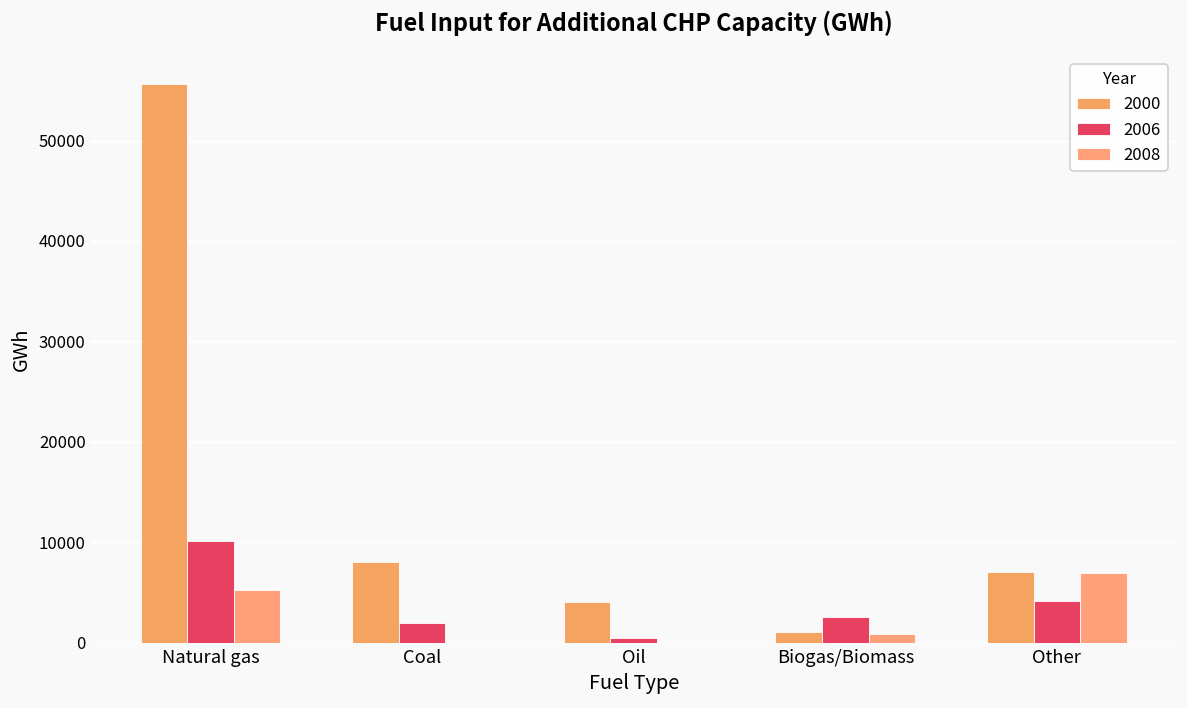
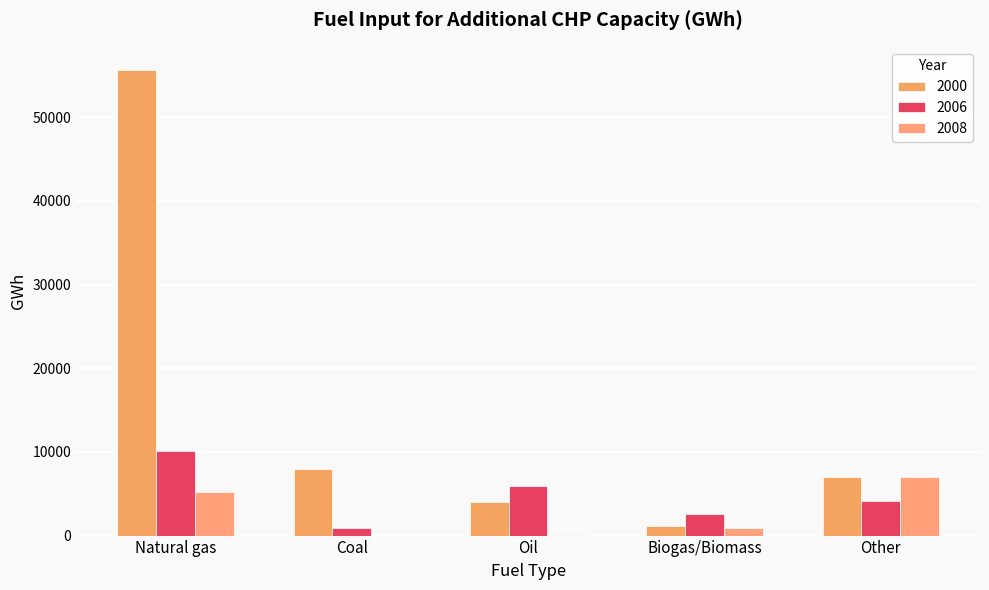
2006, Coal: 2000 -> 1000
2006, Oil: 0 -> 6000
